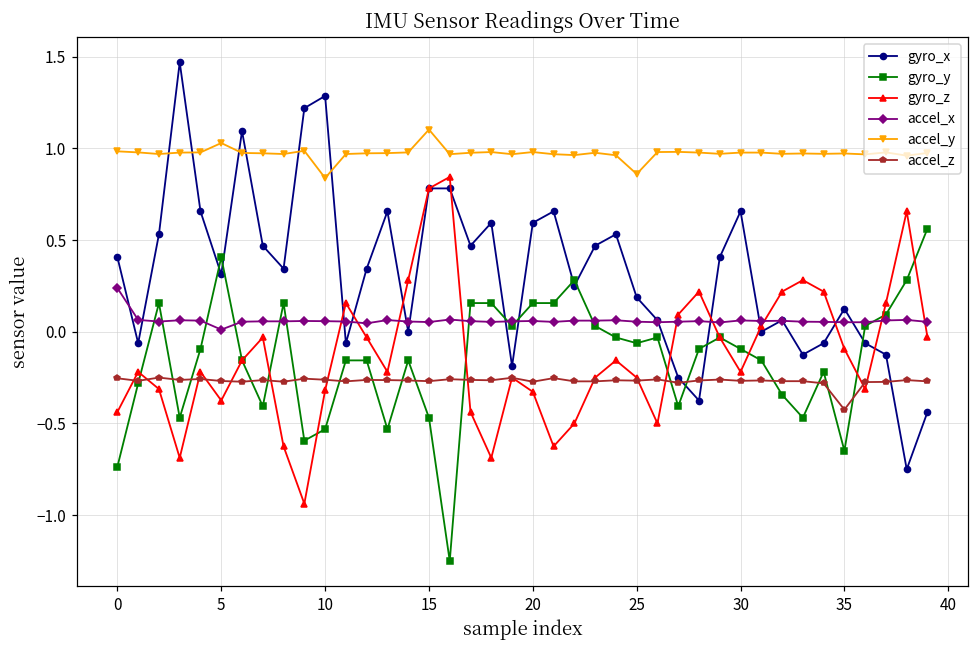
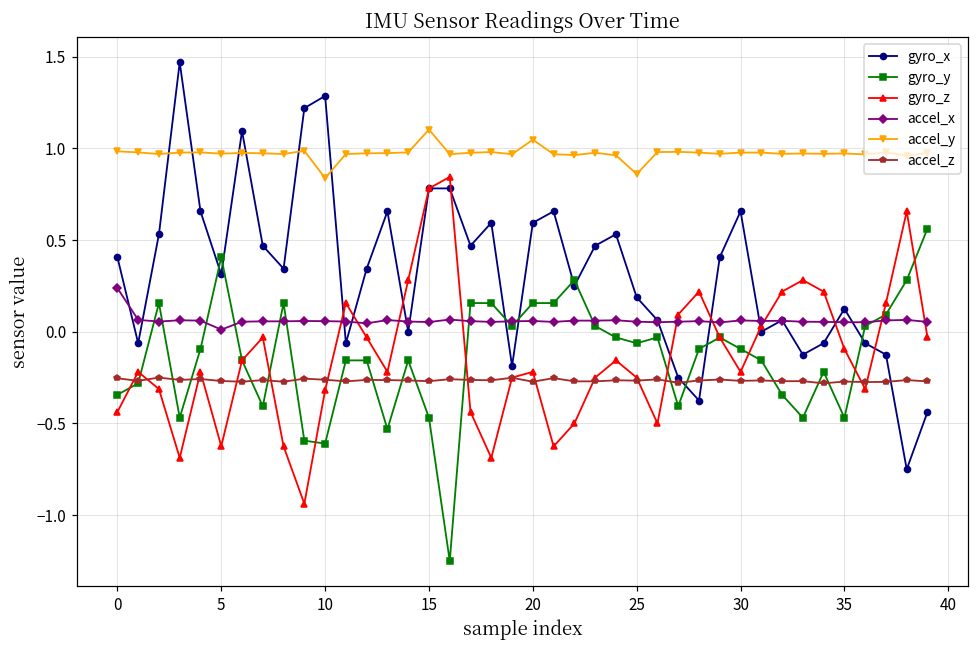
gyro_y, 0: -0.74 -> -0.34
gyro_z, 5: -0.38 -> -0.62
accel_y, 5: 1.03 -> 0.97
gyro_y, 10: -0.53 -> -0.61
gyro_z, 20: -0.33 -> -0.22
accel_y, 20: 0.98 -> 1.05
gyro_y, 35: -0.65 -> -0.47
accel_z, 35: -0.42 -> -0.27
